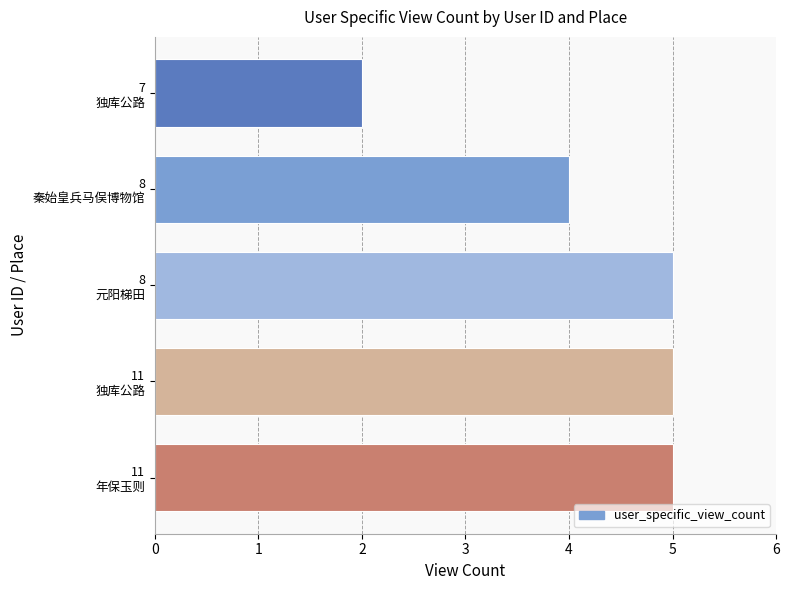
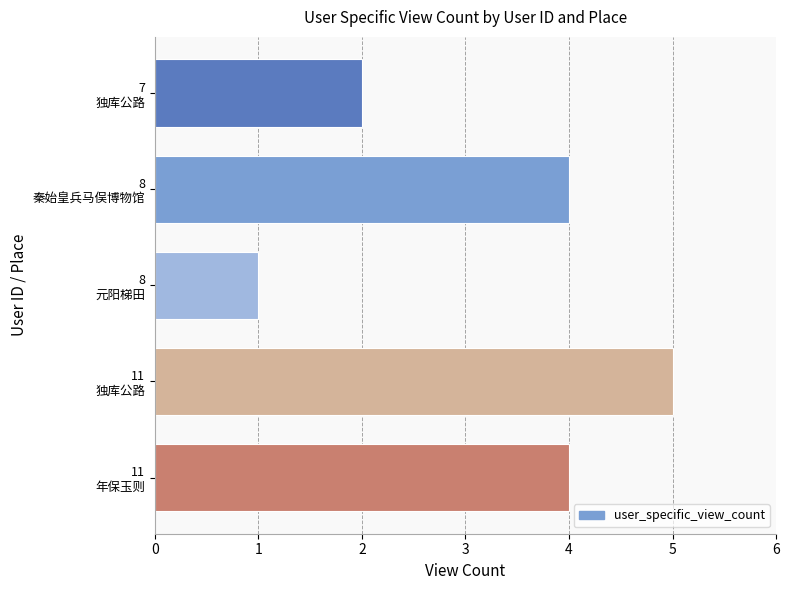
8 元阳梯田: 5 -> 1
11 年保玉则: 5 -> 4
